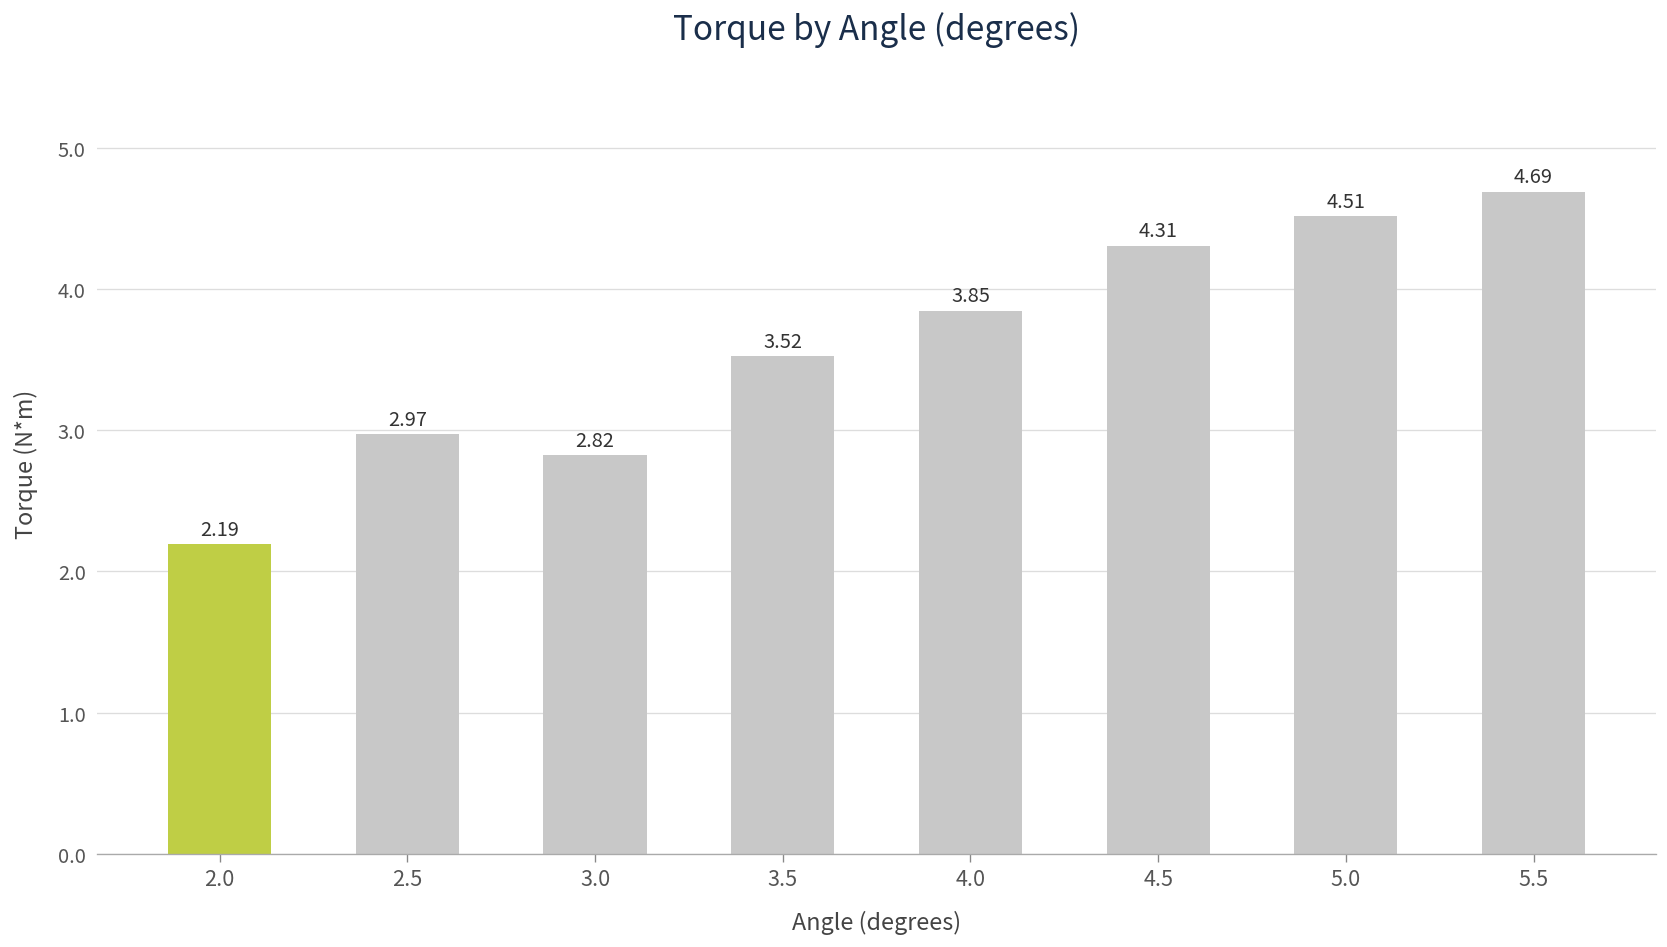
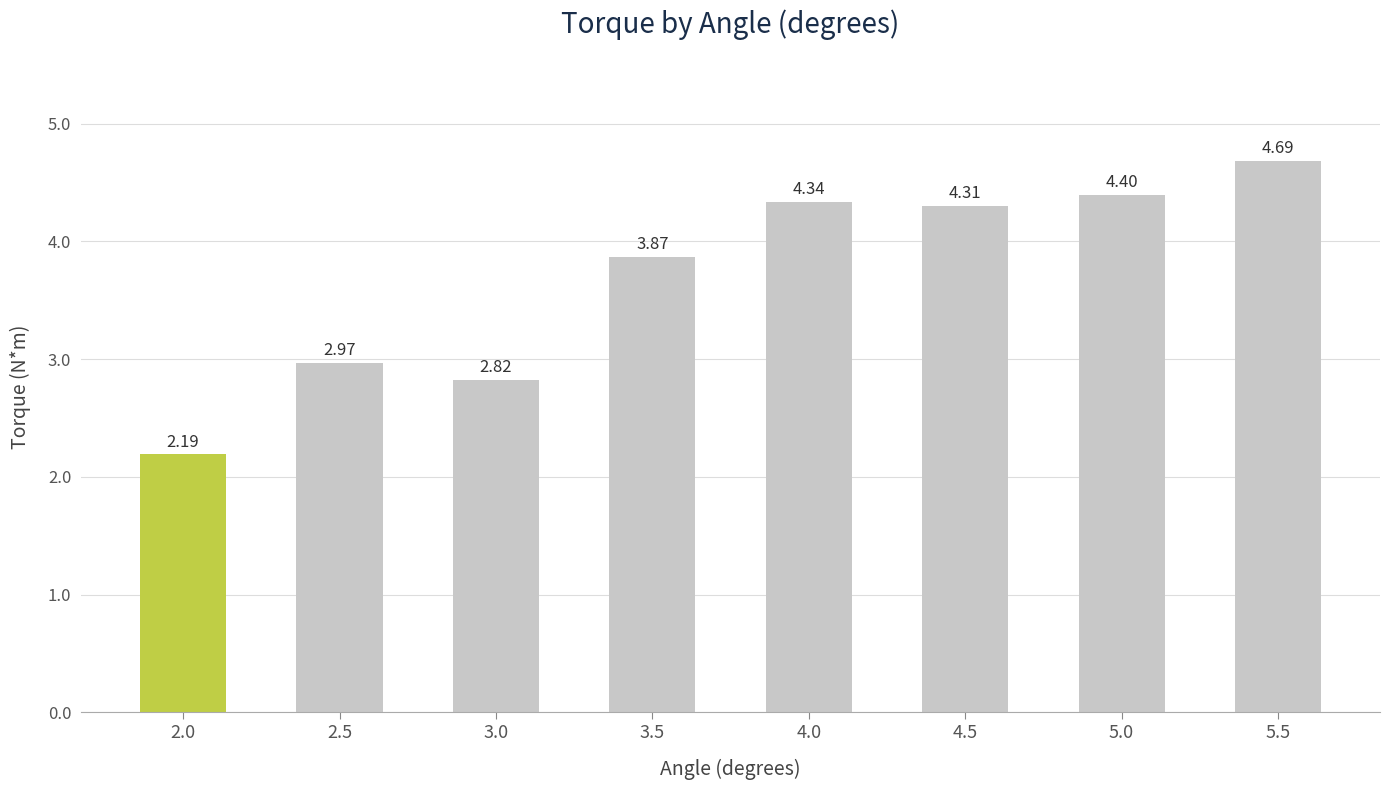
3.5: 3.52 -> 3.87
4.0: 3.85 -> 4.34
5.0: 4.51 -> 4.40
